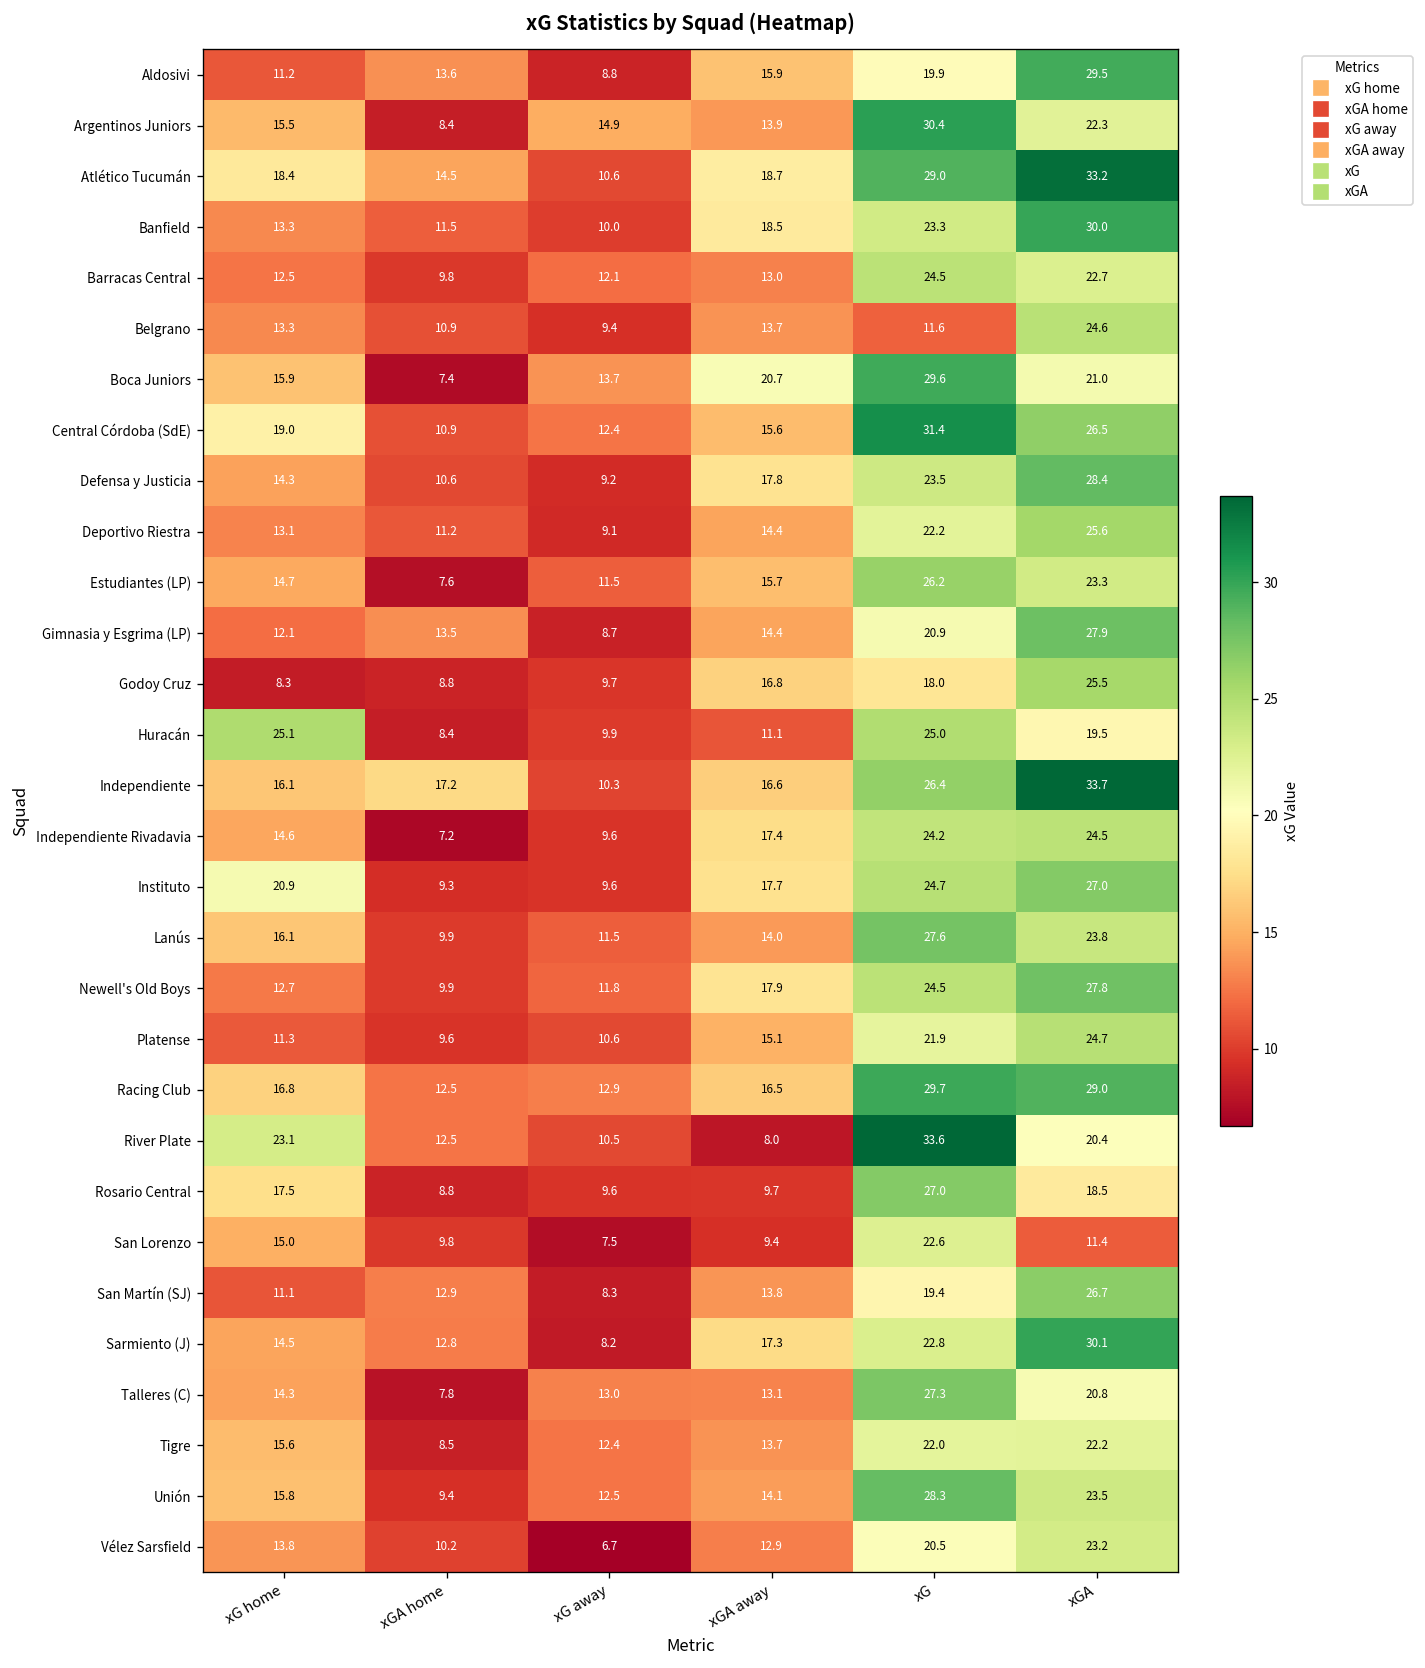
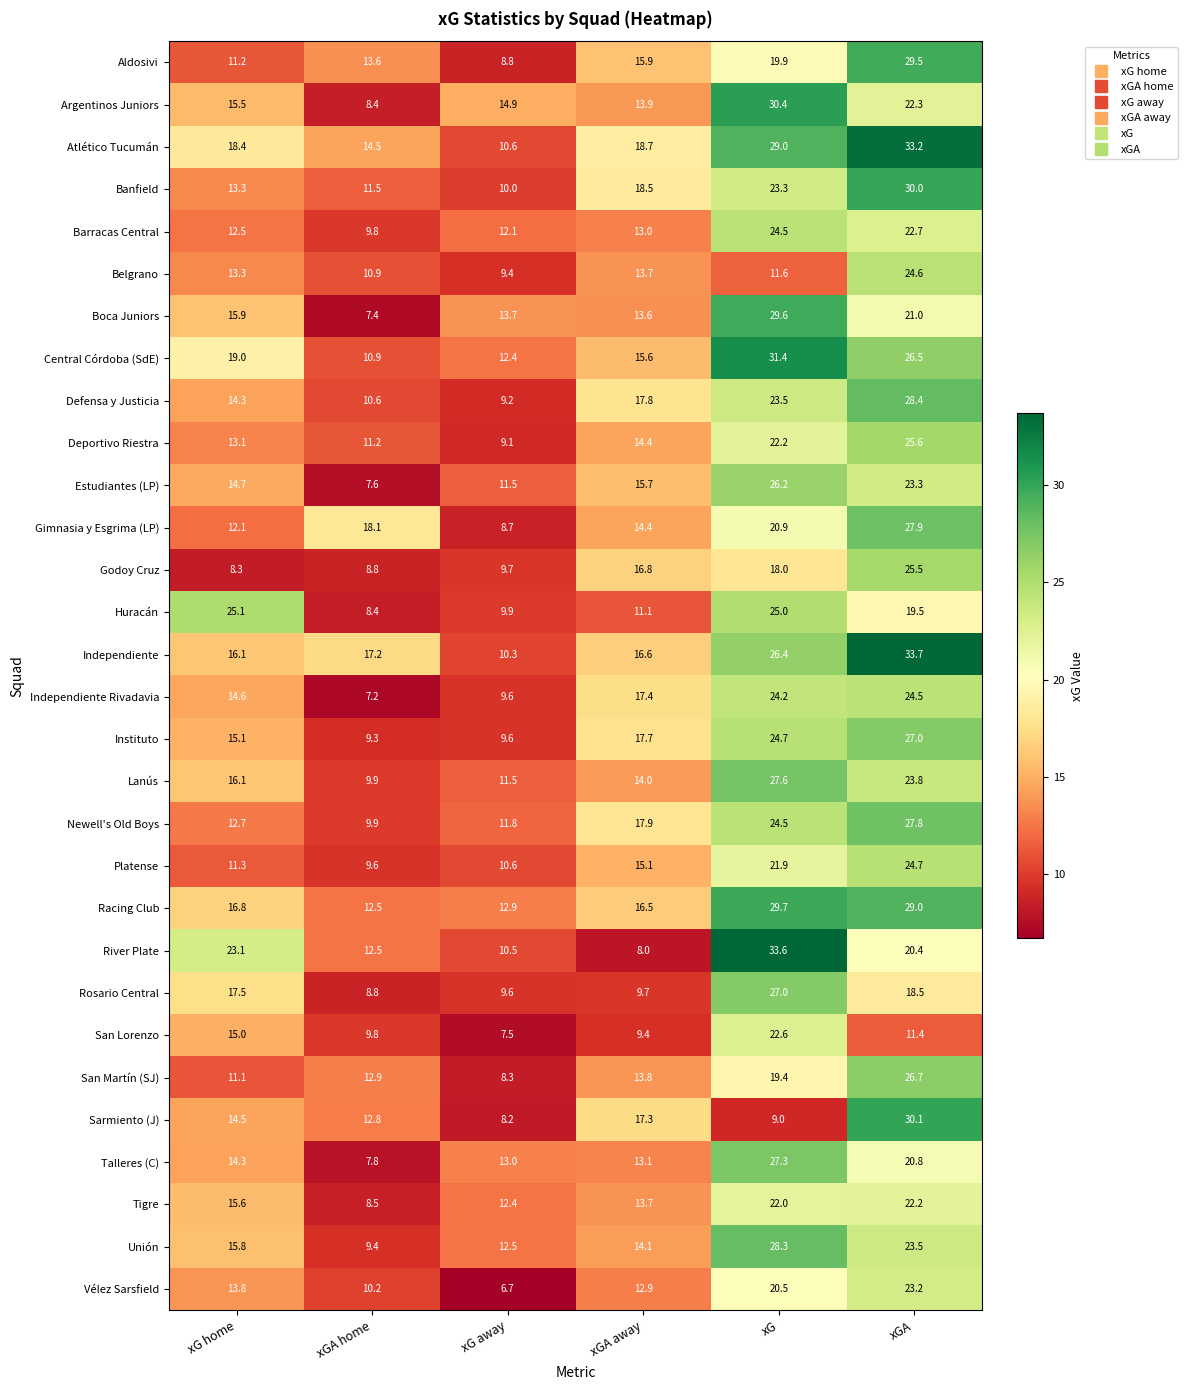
Boca Juniors, xGA away: 20.7 -> 13.6
Gimnasia y Esgrima (LP), xGA home: 13.5 -> 18.1
Instituto, xG home: 20.9 -> 15.1
Sarmiento (J), xG: 22.8 -> 9.0
